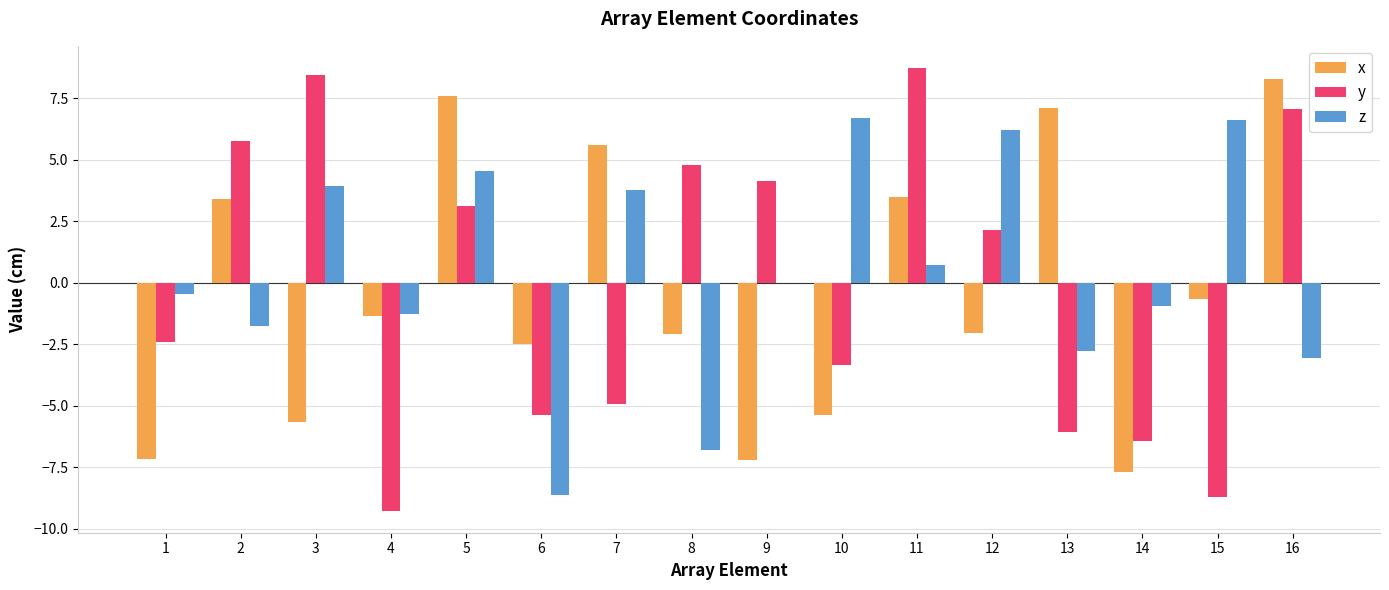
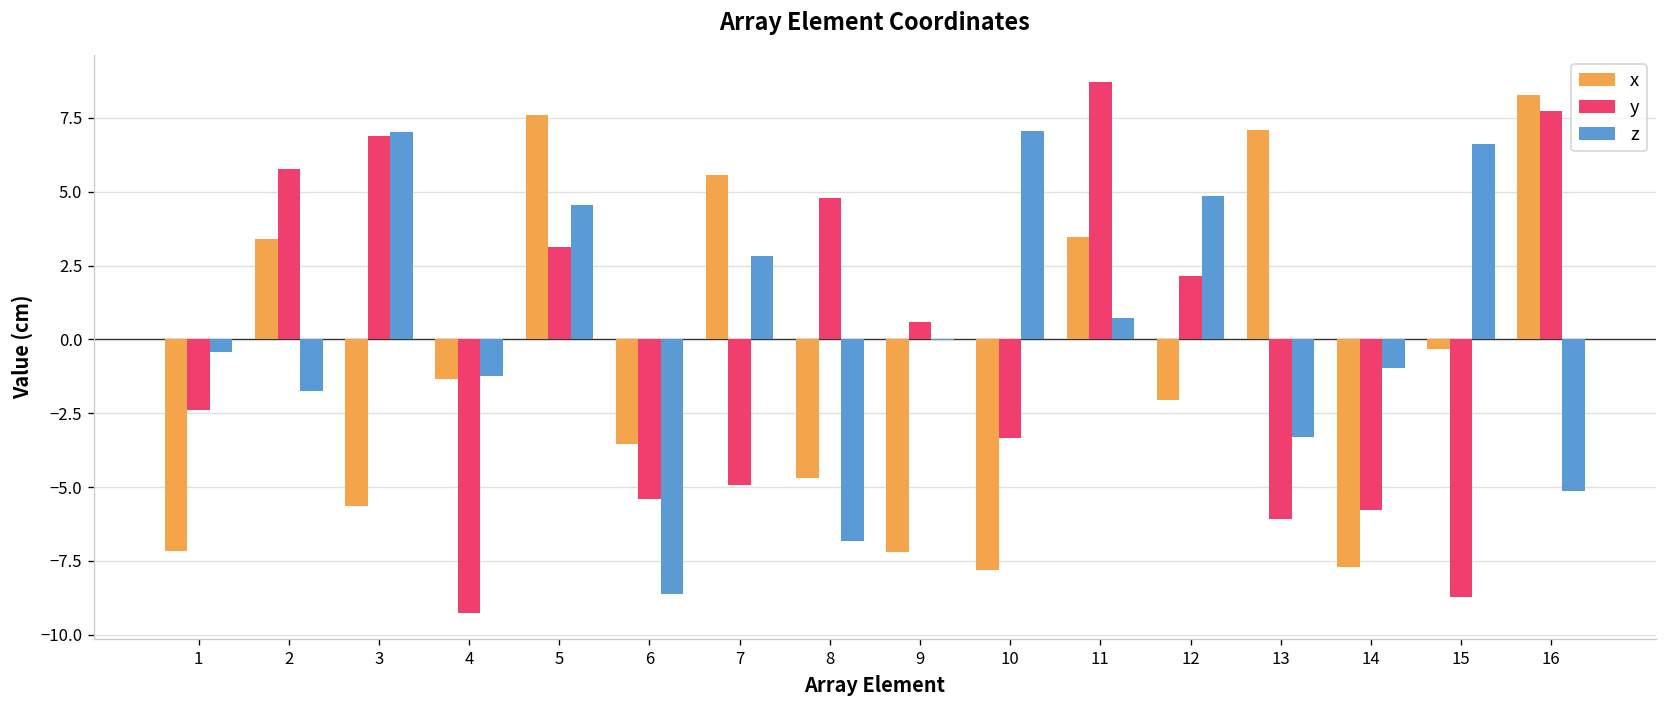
y, 3: 8.5 -> 6.9
z, 3: 3.9 -> 7.0
x, 6: -2.5 -> -3.5
z, 7: 3.8 -> 2.8
x, 8: -2.1 -> -4.7
y, 9: 4.1 -> 0.6
x, 10: -5.4 -> -7.8
z, 10: 6.7 -> 7.1
z, 12: 6.2 -> 4.8
z, 13: -2.8 -> -3.3
y, 14: -6.4 -> -5.8
x, 15: -0.7 -> -0.3
y, 16: 7.0 -> 7.7
z, 16: -3.1 -> -5.1
